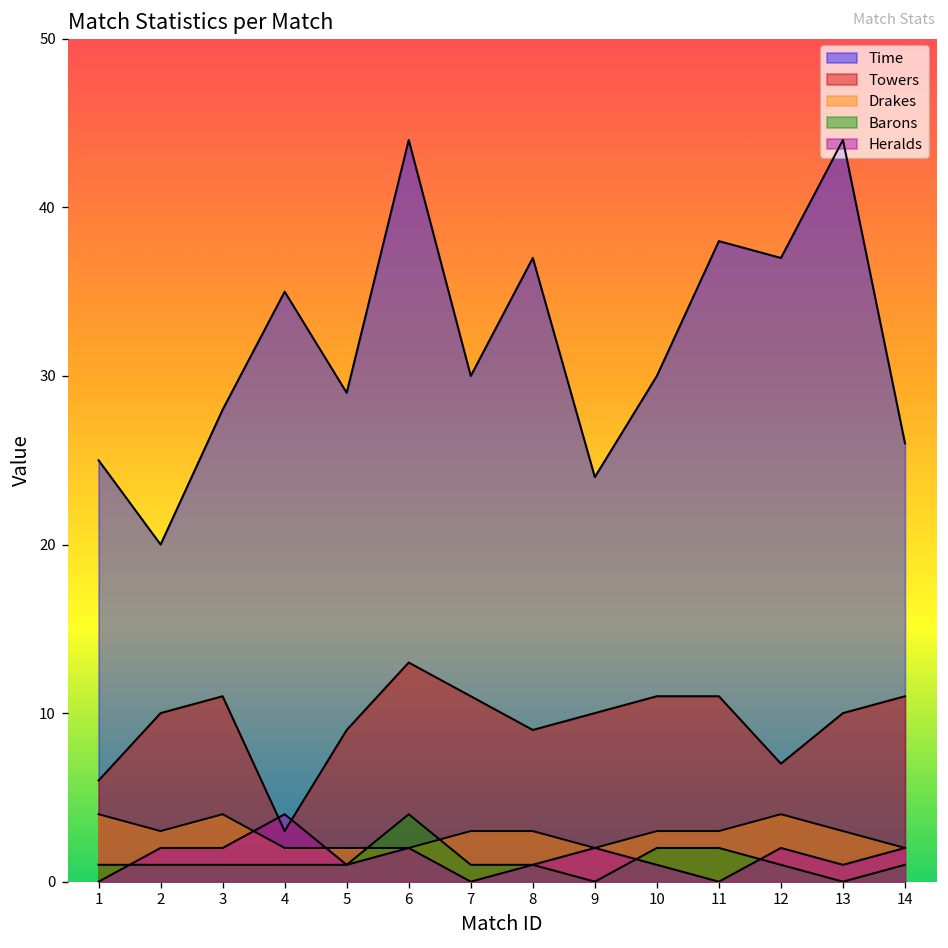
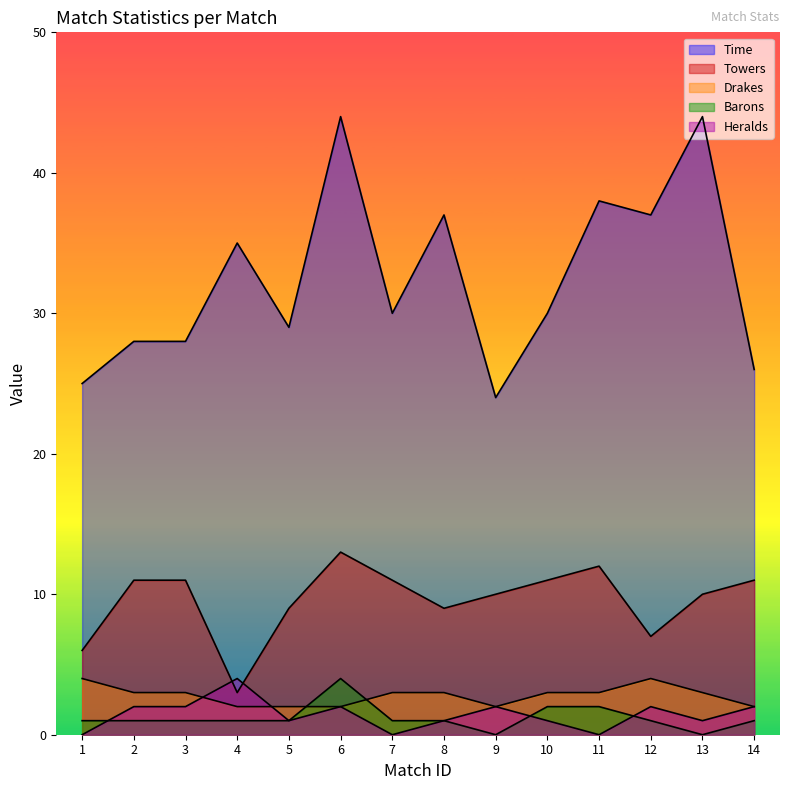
Time, 2: 20 -> 28
Towers, 2: 10 -> 11
Drakes, 3: 4 -> 3
Towers, 11: 11 -> 12
